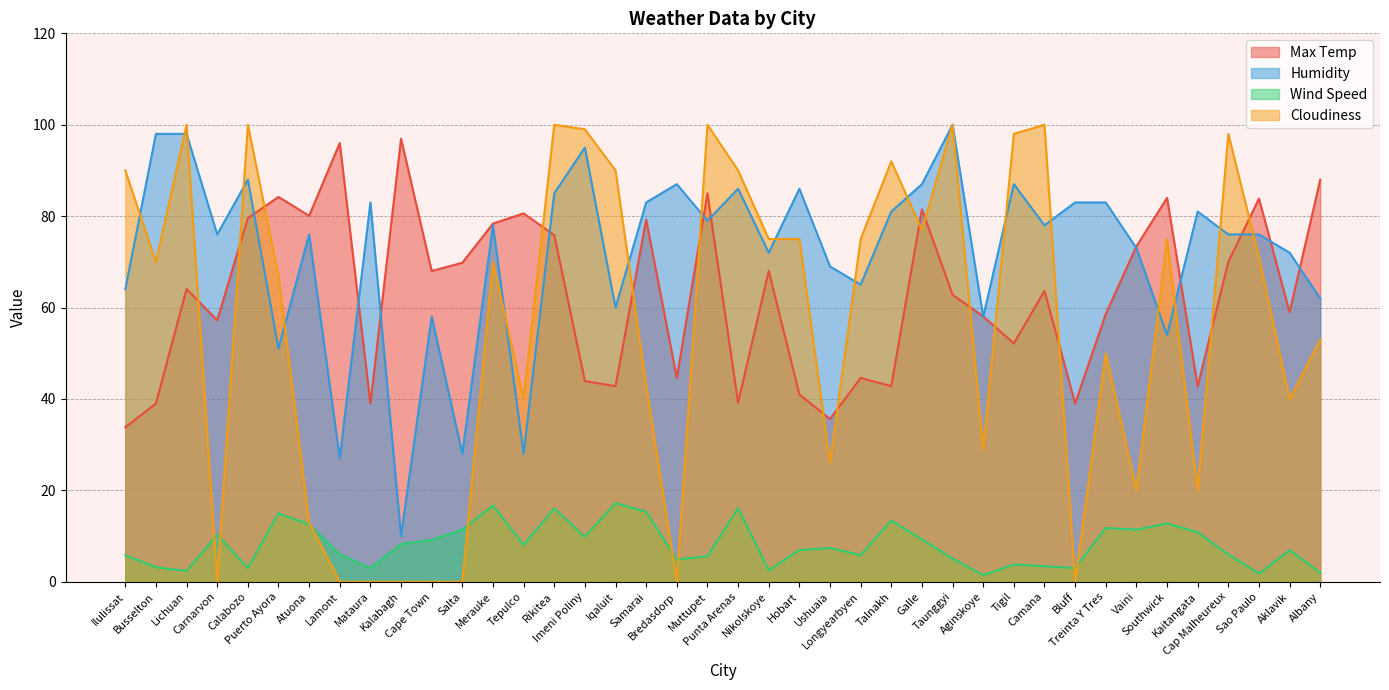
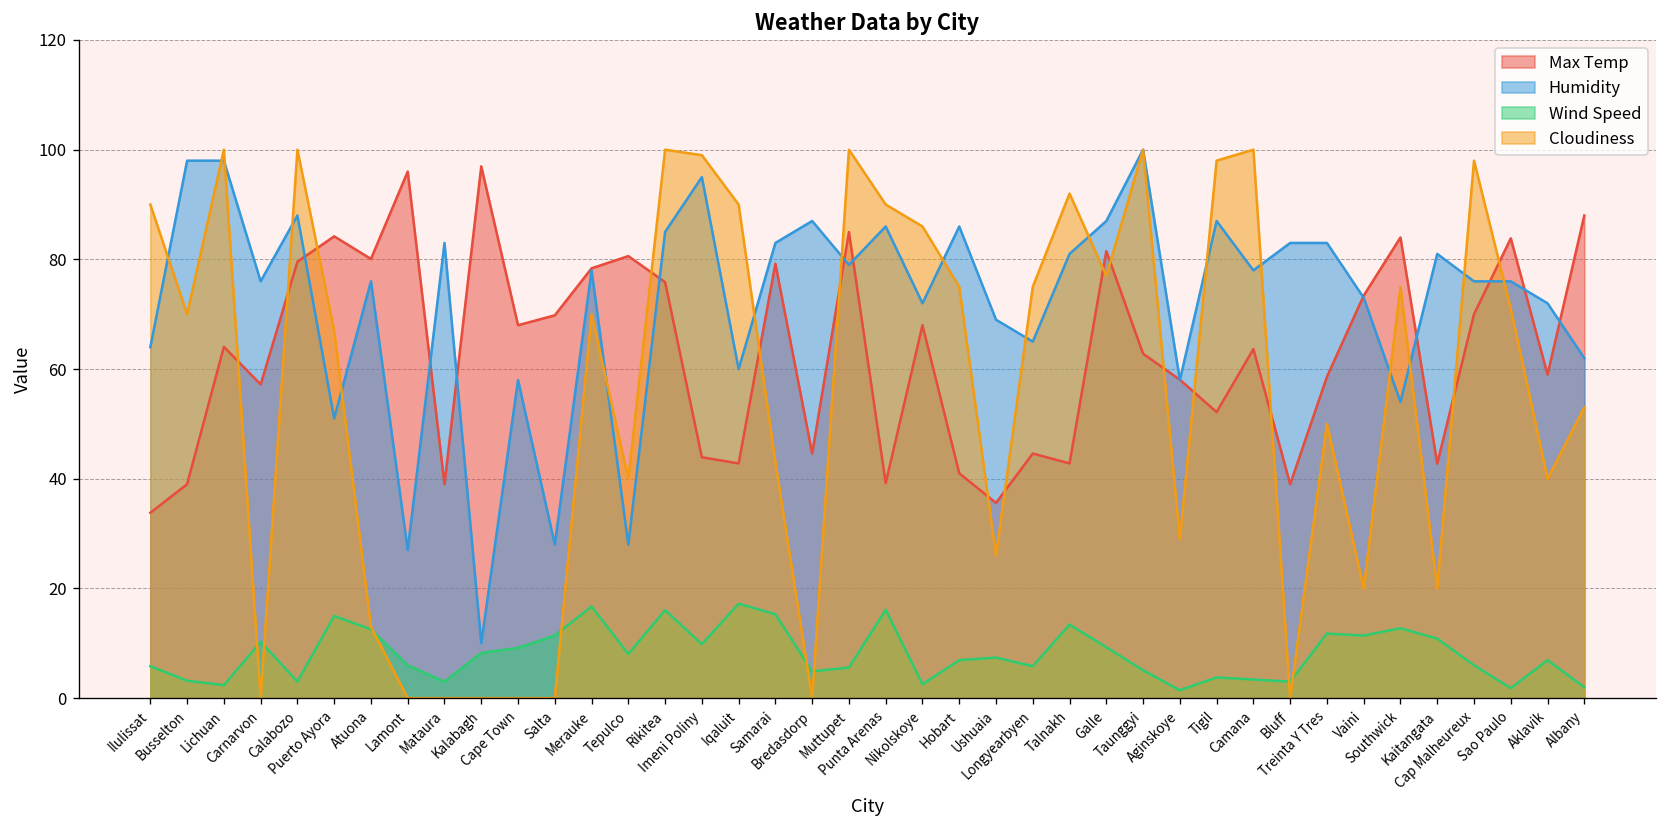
Cloudiness, Nikolskoye: 75 -> 86
